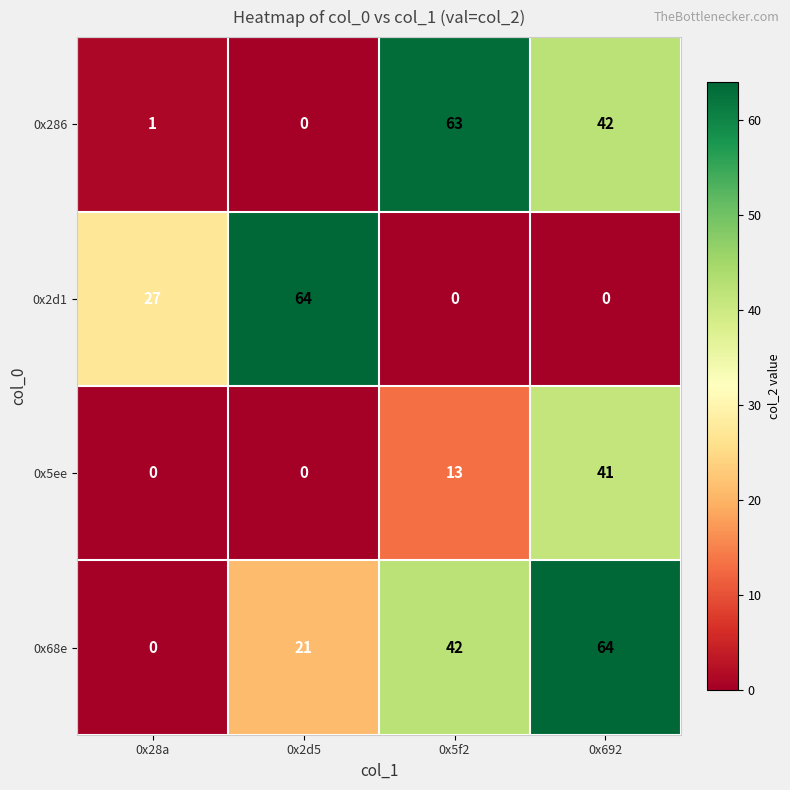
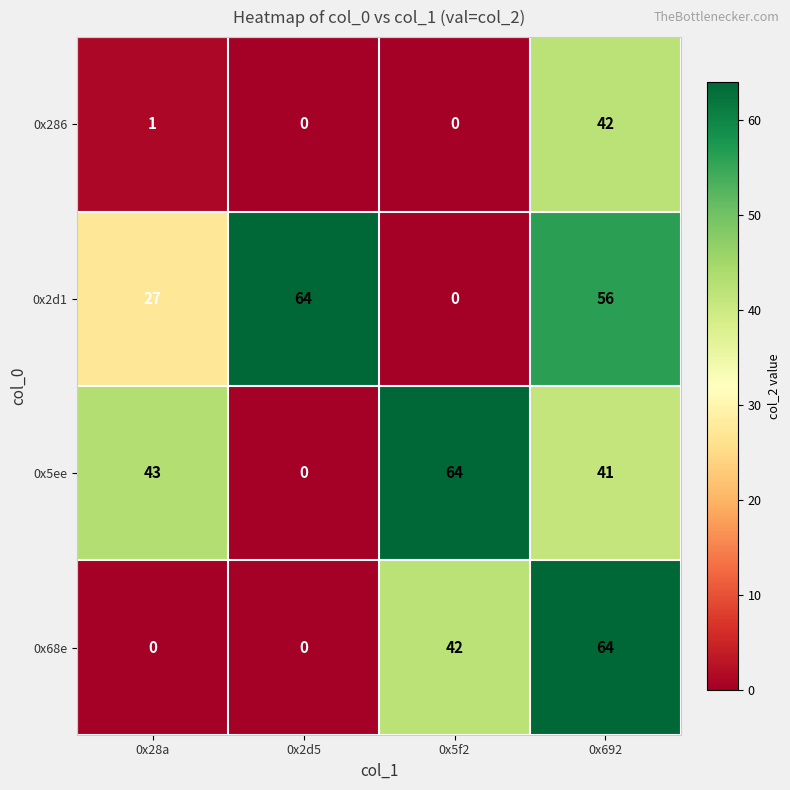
0x286, 0x5f2: 63 -> 0
0x2d1, 0x692: 0 -> 56
0x5ee, 0x28a: 0 -> 43
0x5ee, 0x5f2: 13 -> 64
0x68e, 0x2d5: 21 -> 0
